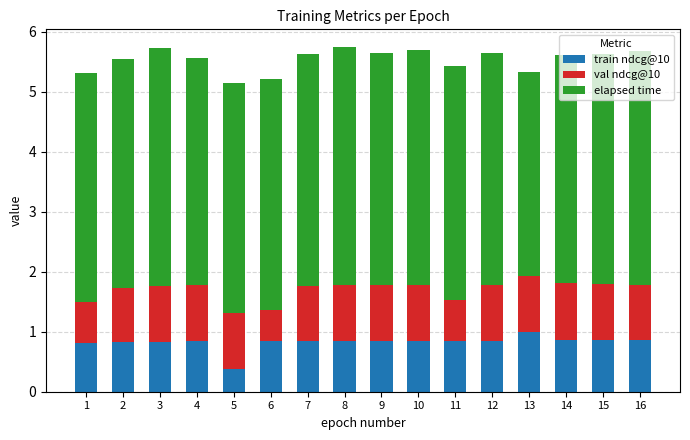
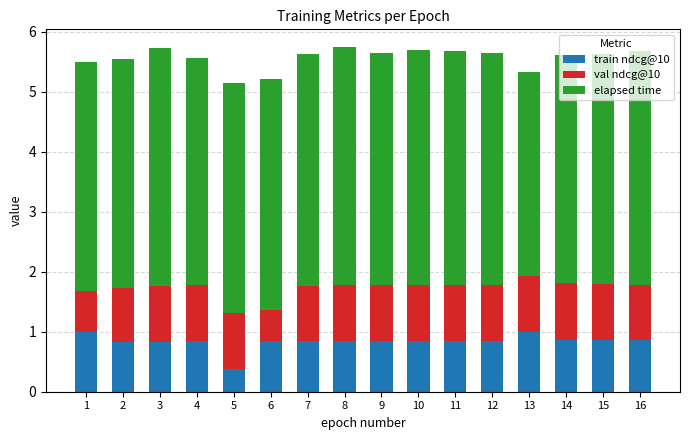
train ndcg@10, 1: 0.8 -> 1.0
val ndcg@10, 11: 0.7 -> 0.9
